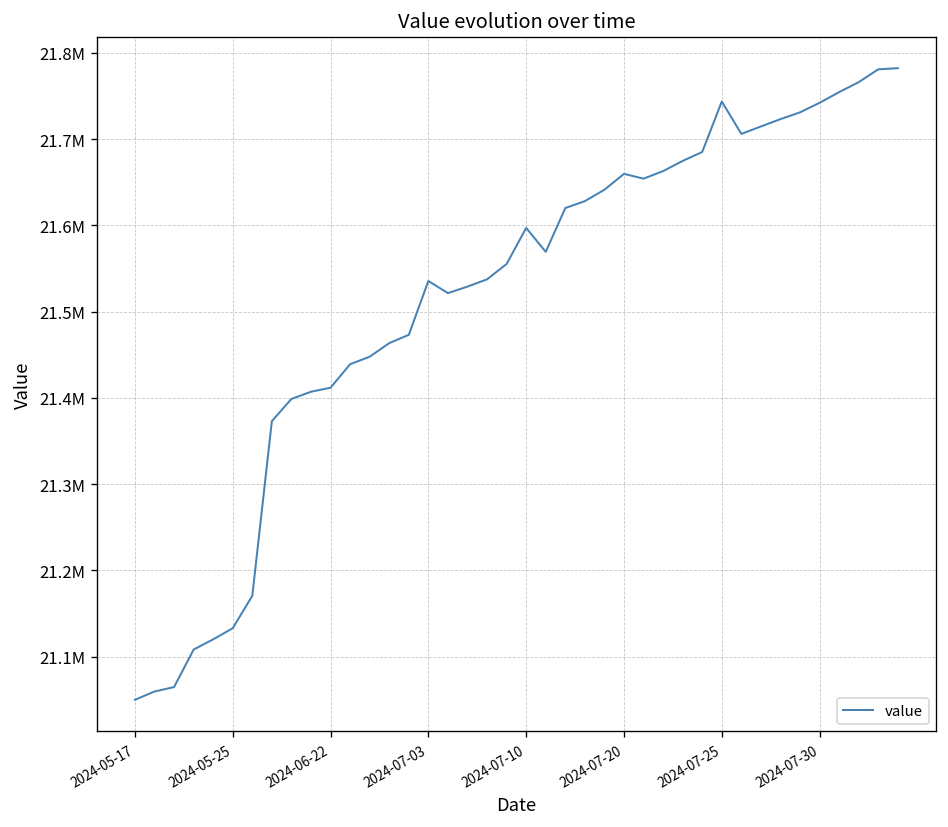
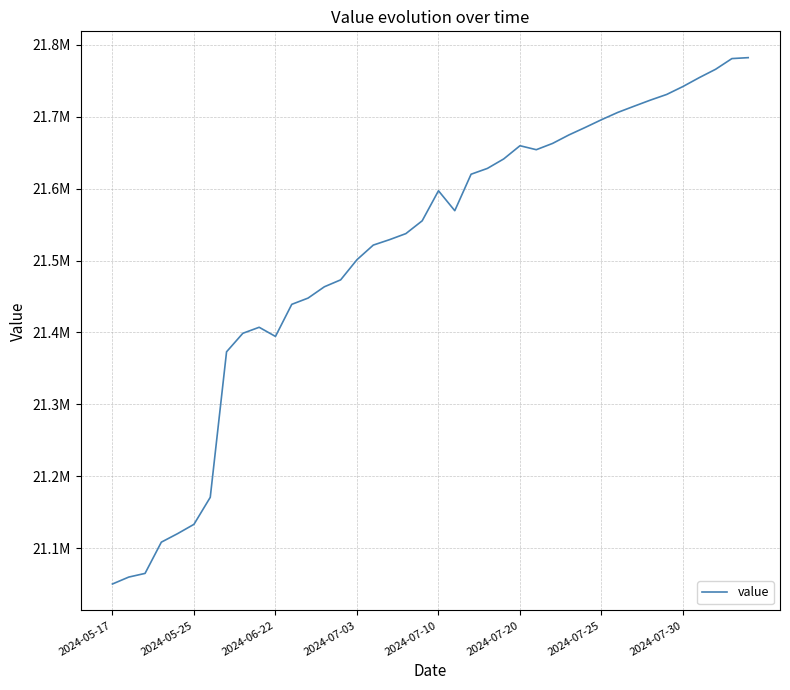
2024-06-22: 21410000 -> 21390000
2024-07-03: 21540000 -> 21500000
2024-07-25: 21740000 -> 21700000
